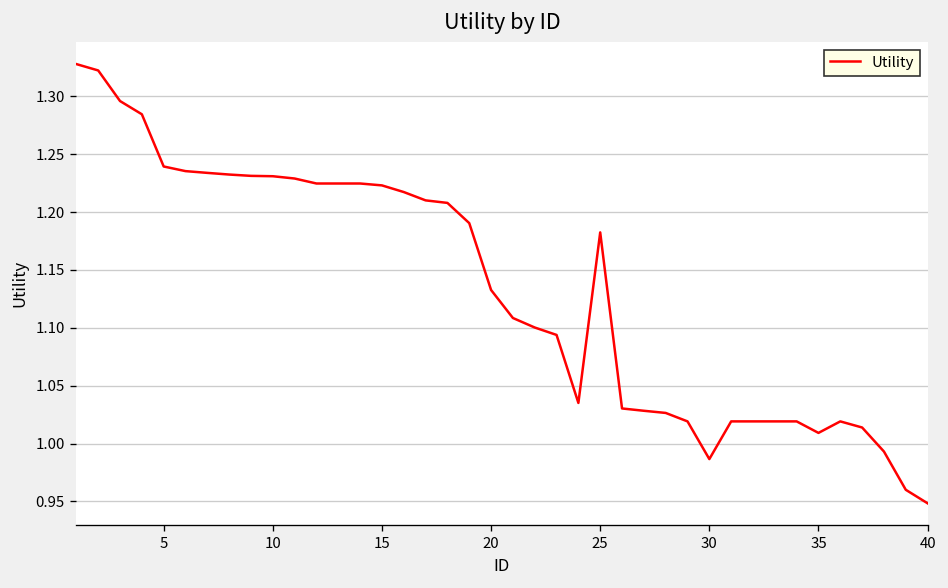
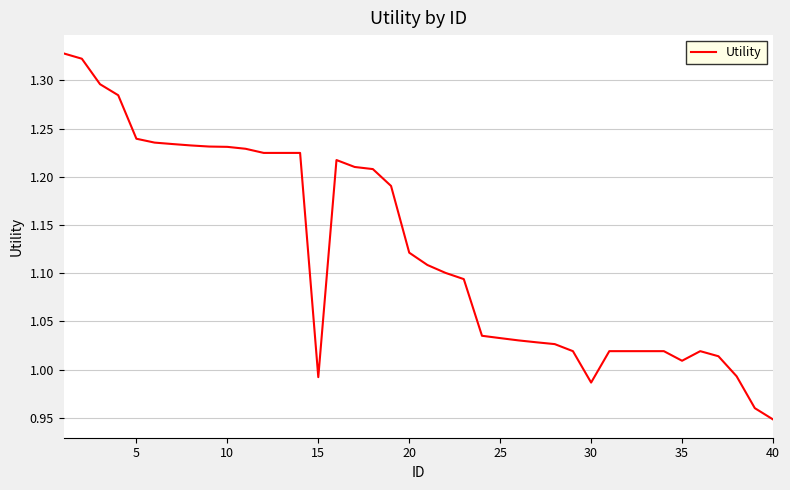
15: 1.22 -> 0.99
20: 1.13 -> 1.12
25: 1.18 -> 1.03
